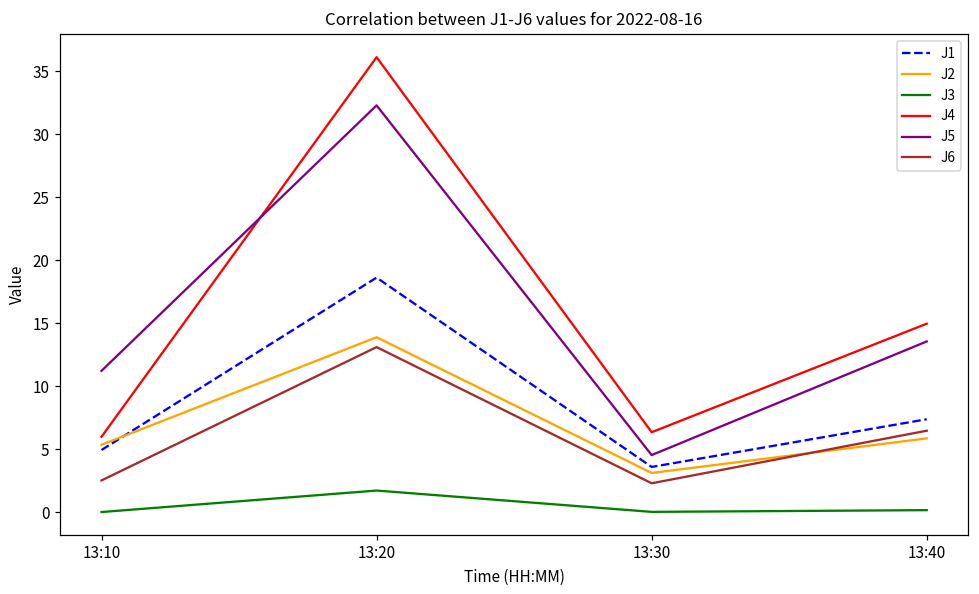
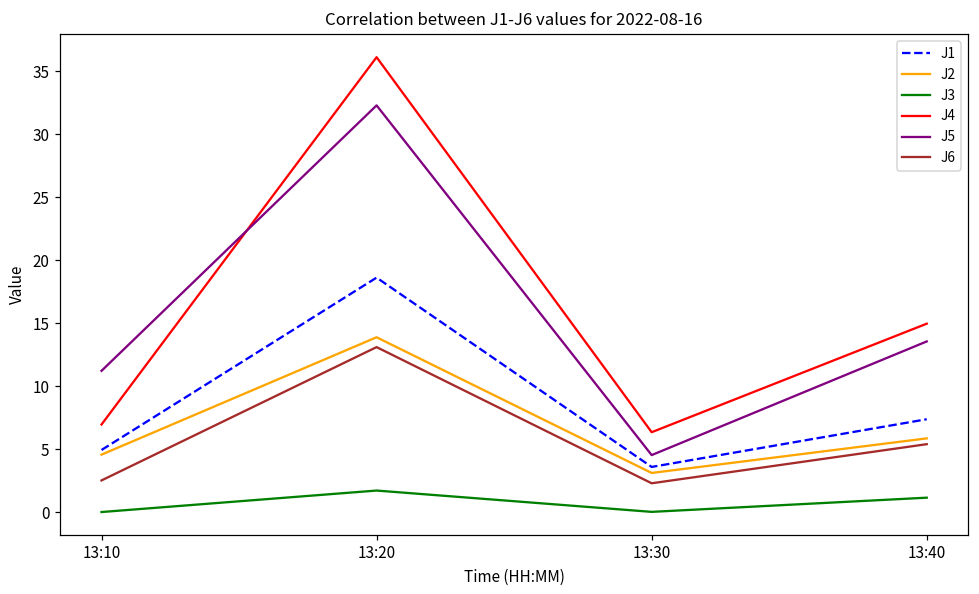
J2, 13:10: 5.3 -> 4.6
J4, 13:10: 6.0 -> 7.0
J3, 13:40: 0.2 -> 1.1
J6, 13:40: 6.5 -> 5.4
